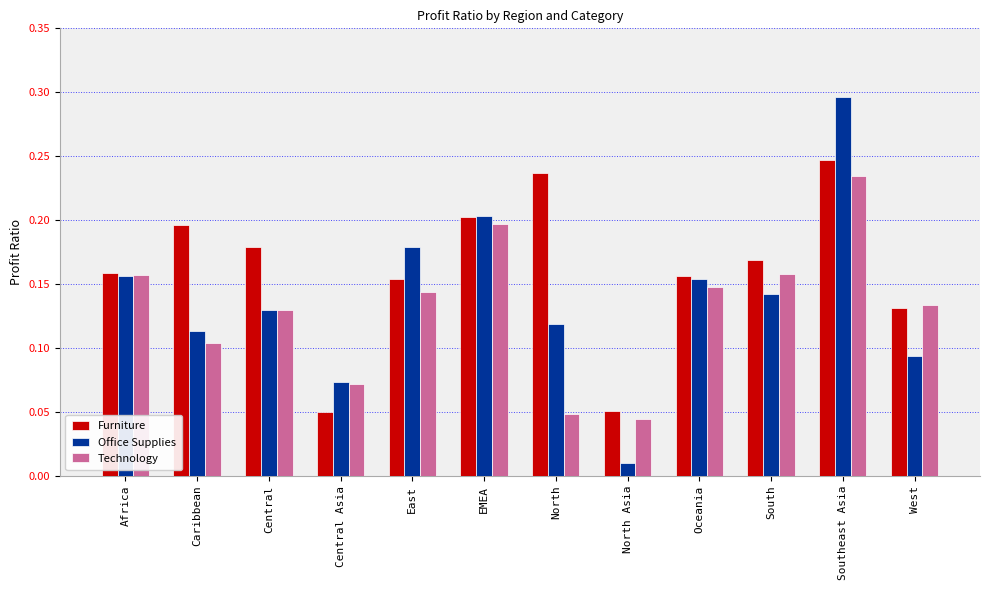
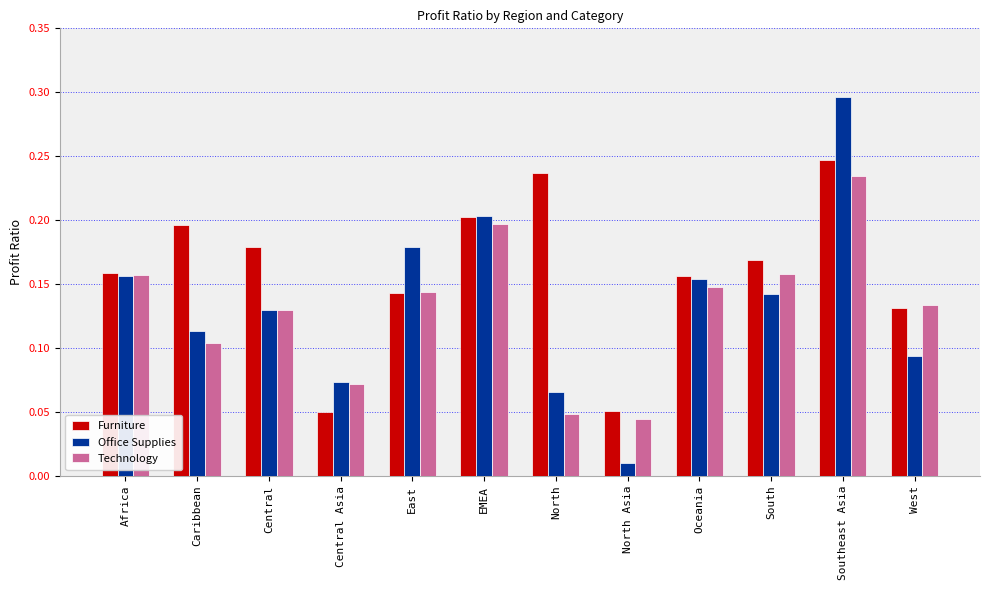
Furniture, East: 0.154 -> 0.143
Office Supplies, North: 0.119 -> 0.066
